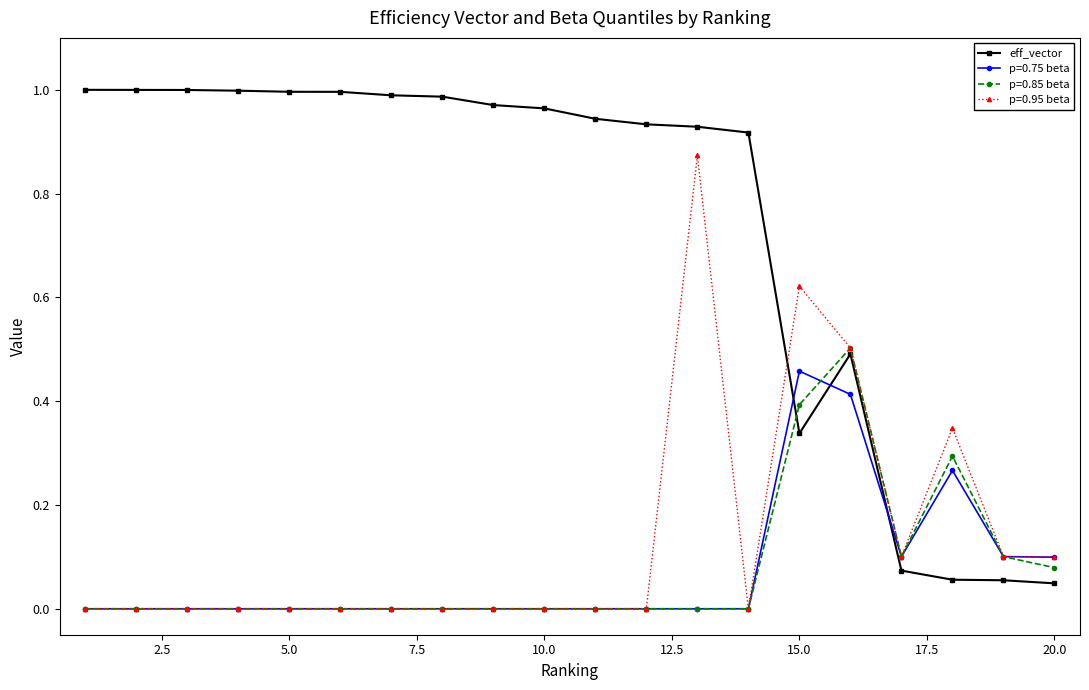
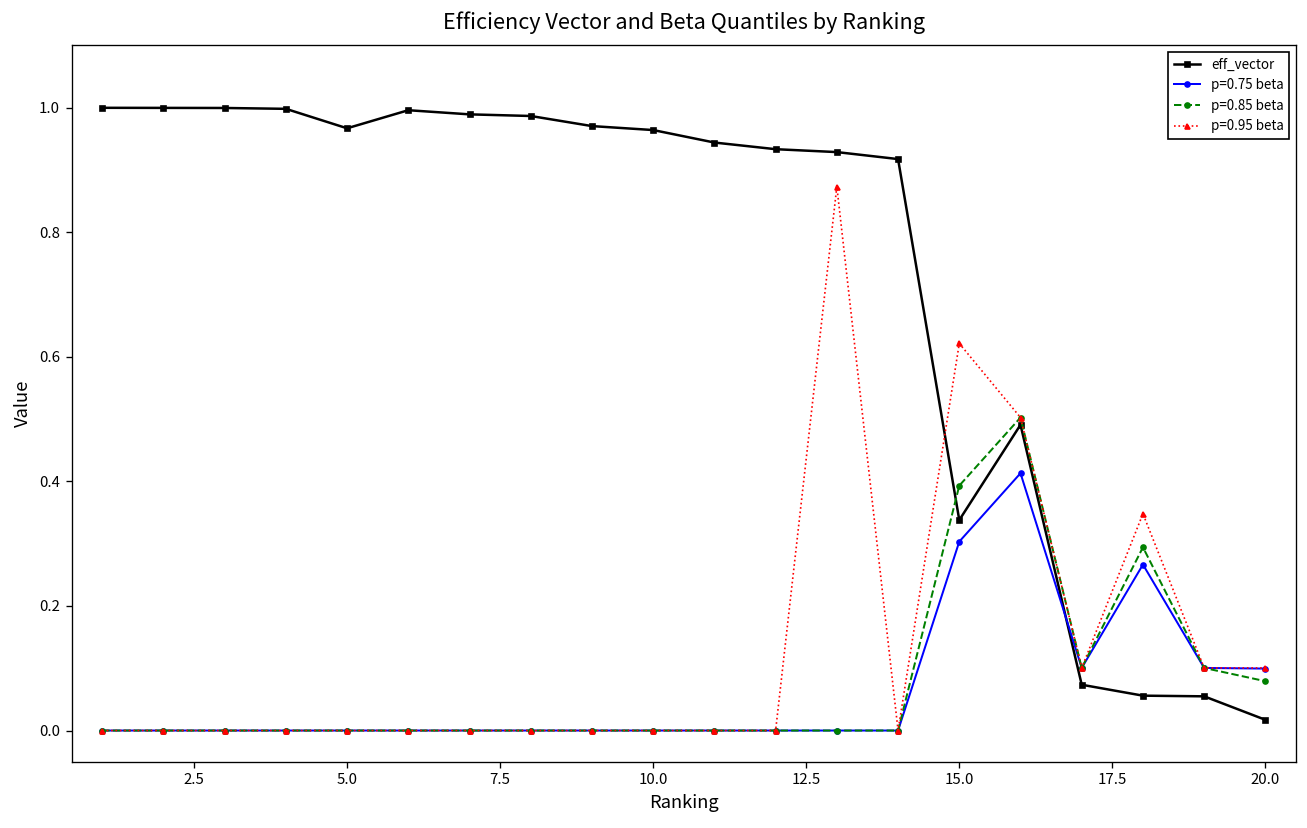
eff_vector, 5.0: 1.00 -> 0.97
p=0.75 beta, 15.0: 0.46 -> 0.30
eff_vector, 20.0: 0.05 -> 0.02
